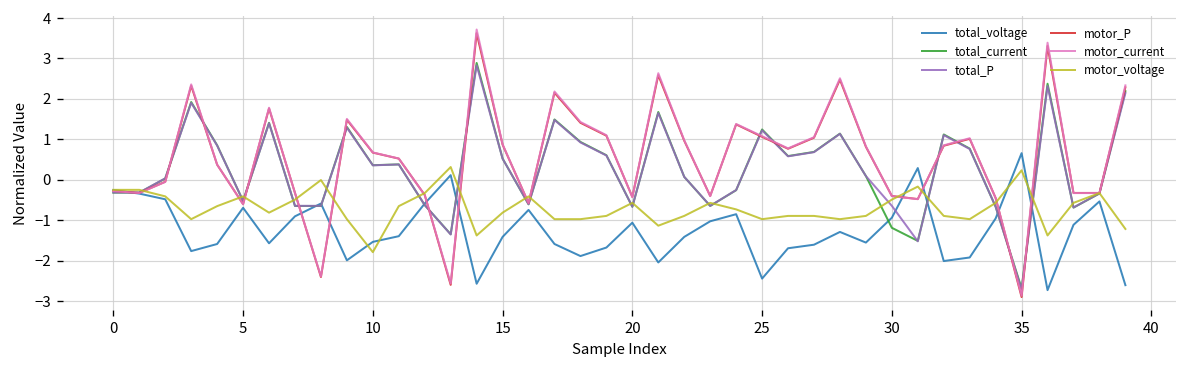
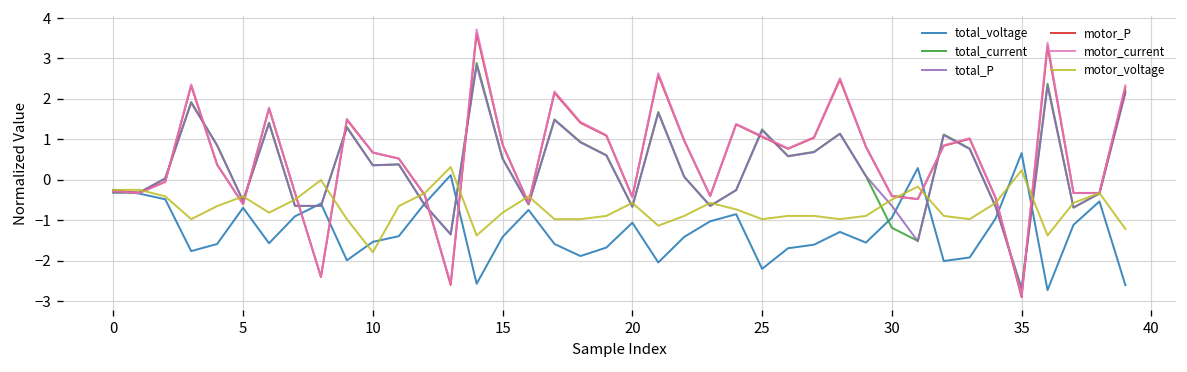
total_voltage, 25: -2.4 -> -2.2
